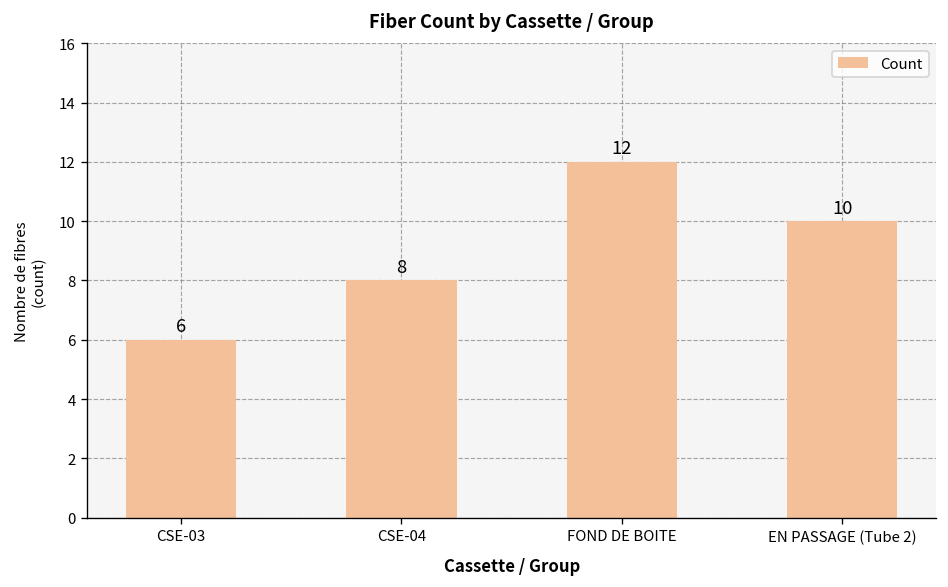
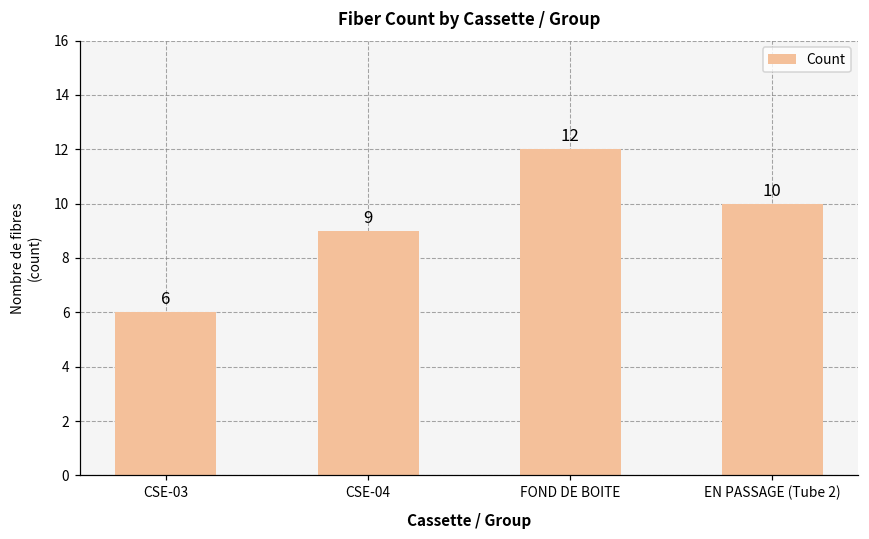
CSE-04: 8 -> 9
